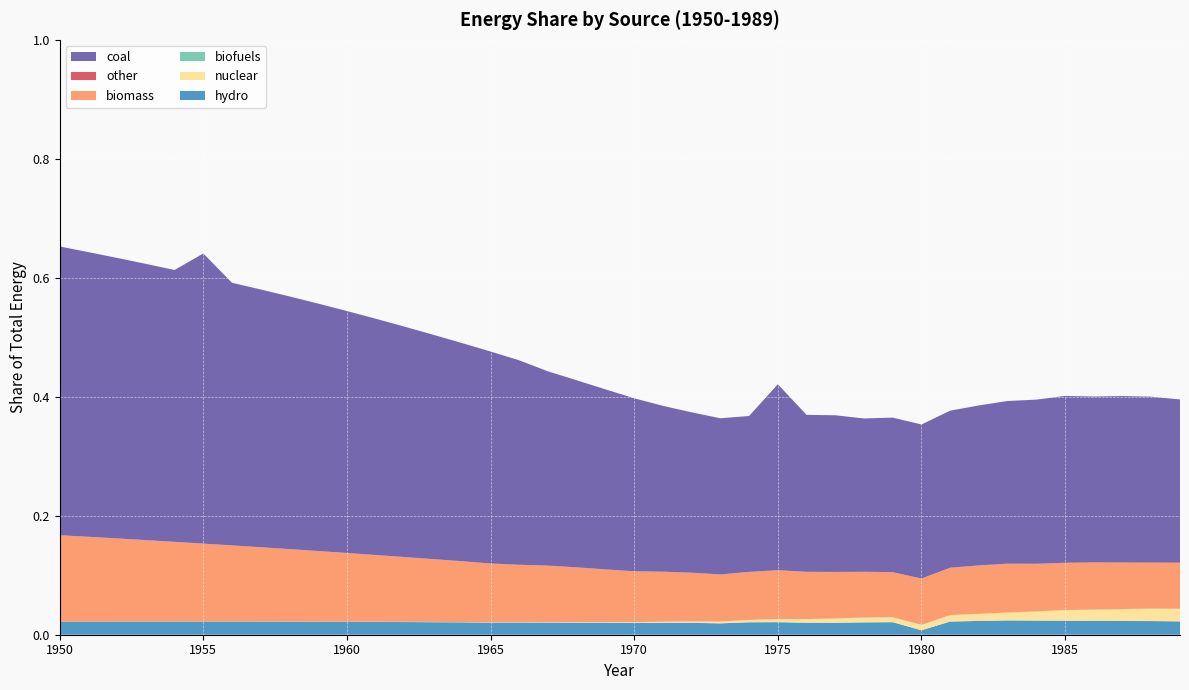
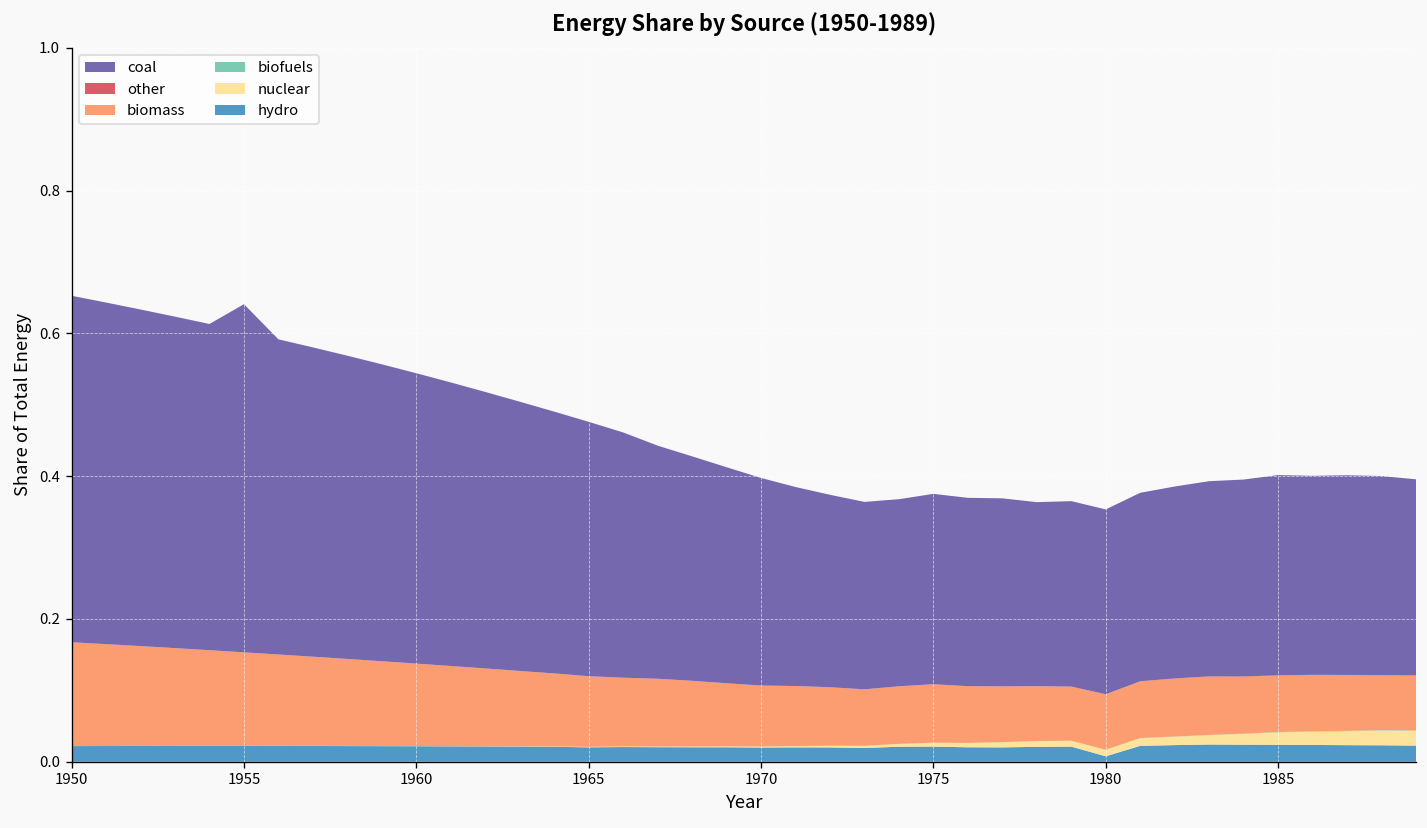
coal, 1975: 0.31 -> 0.27
